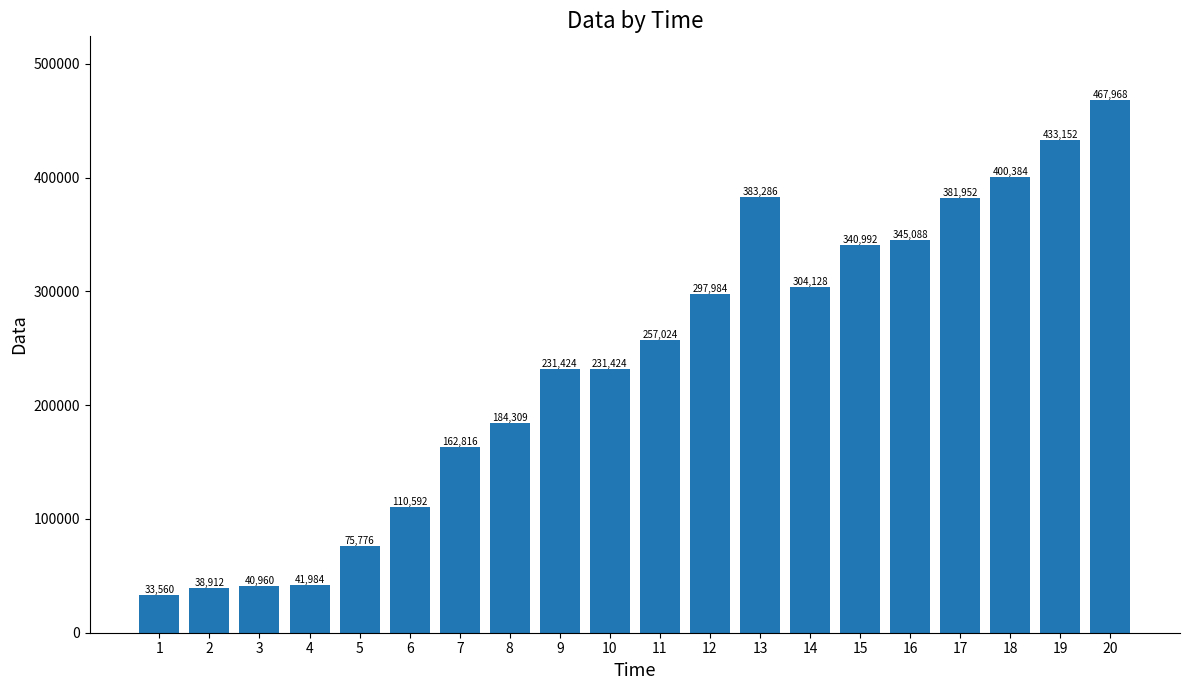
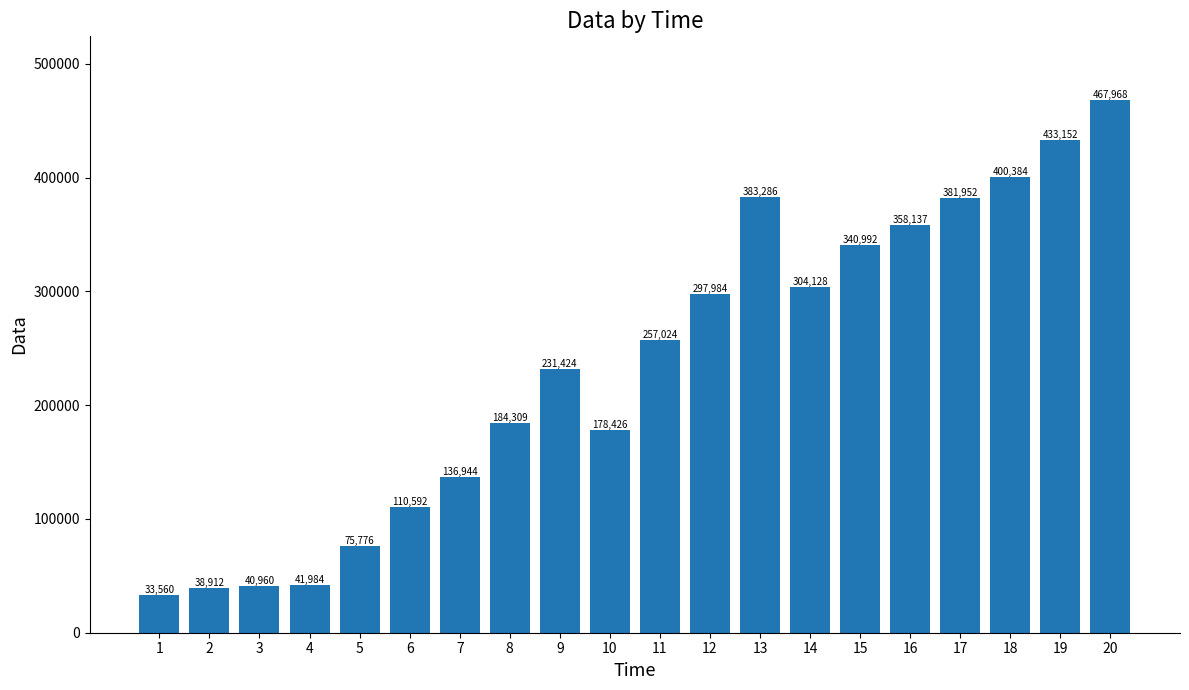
7: 162,816 -> 136,944
10: 231,424 -> 178,426
16: 345,088 -> 358,137
